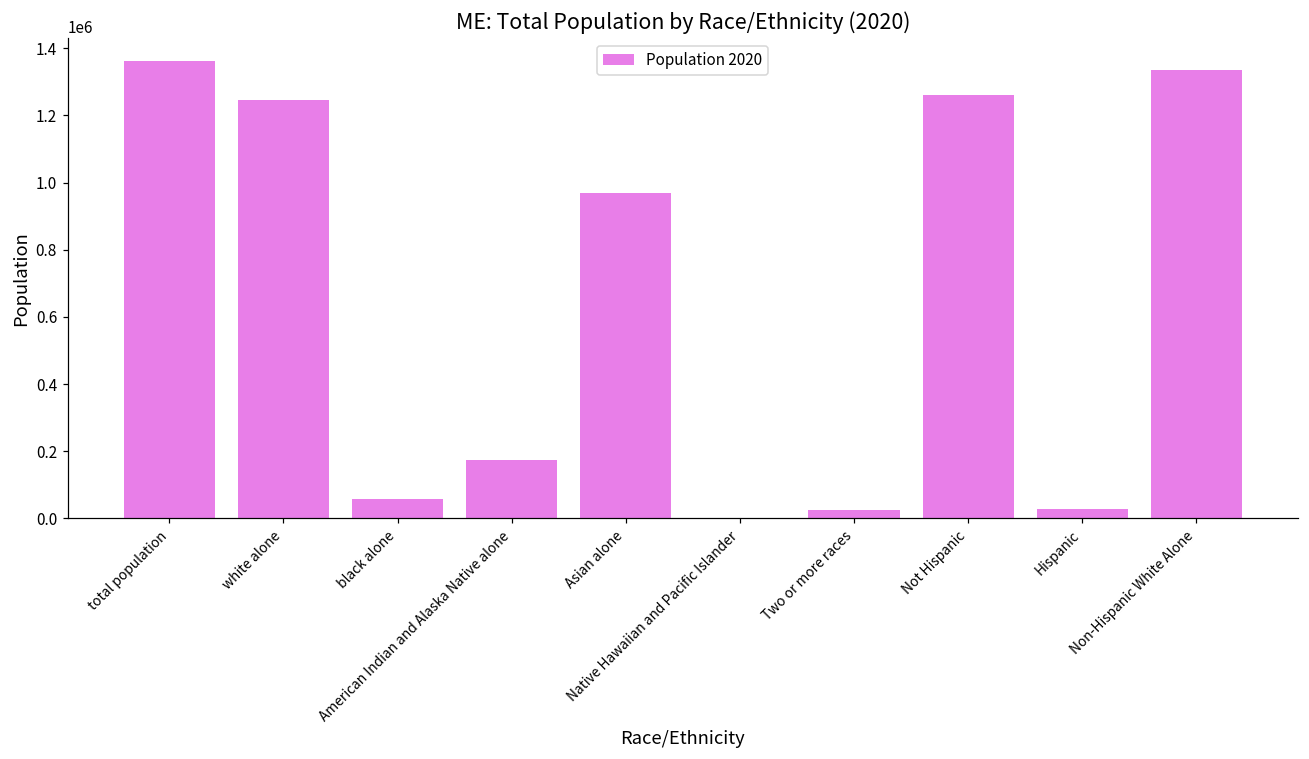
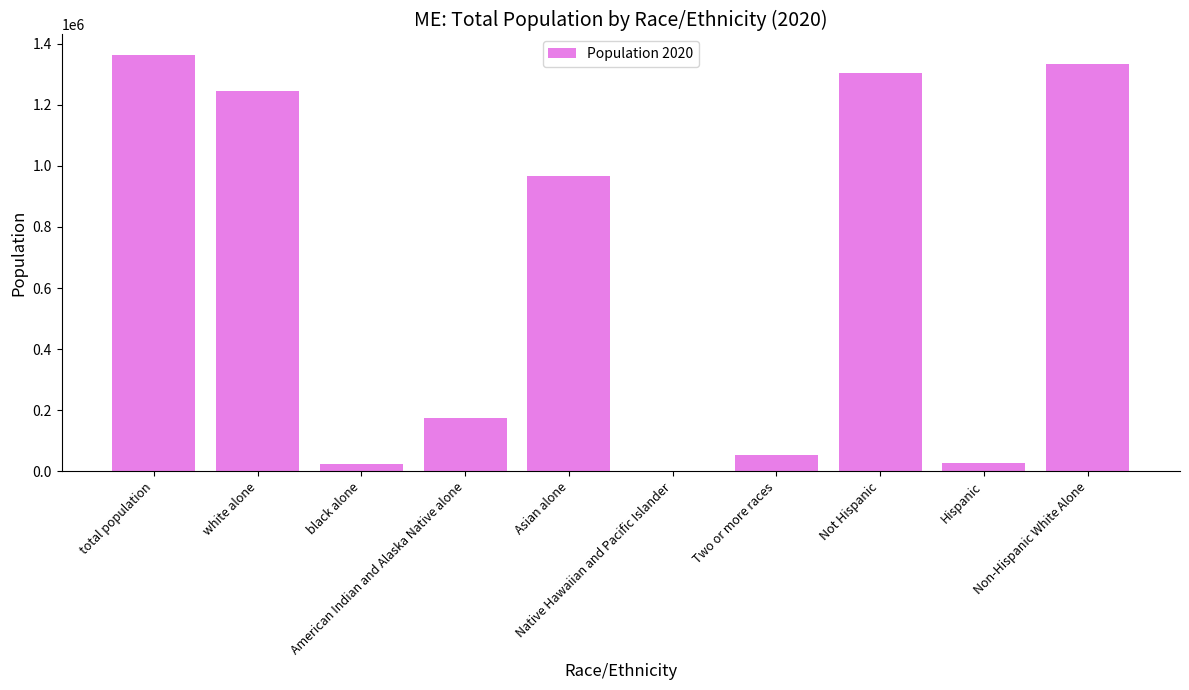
black alone: 60000 -> 20000
Two or more races: 30000 -> 50000
Not Hispanic: 1260000 -> 1300000
